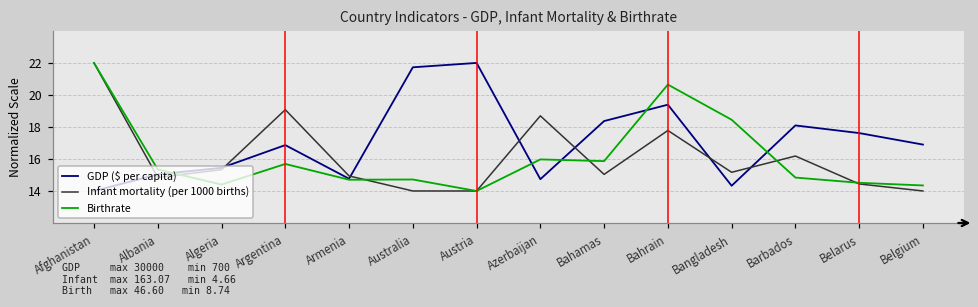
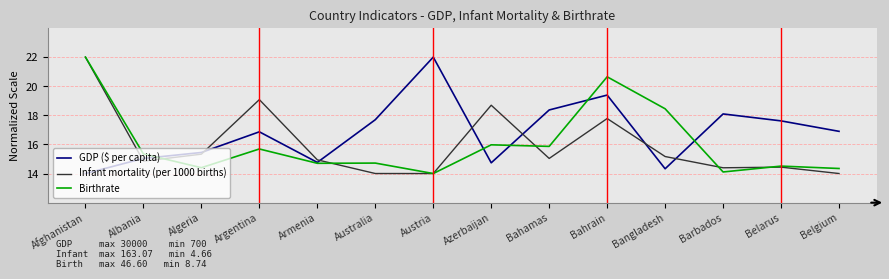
GDP ($ per capita), Australia: 21.7 -> 17.7
Infant mortality (per 1000 births), Barbados: 16.2 -> 14.4
Birthrate, Barbados: 14.8 -> 14.1
